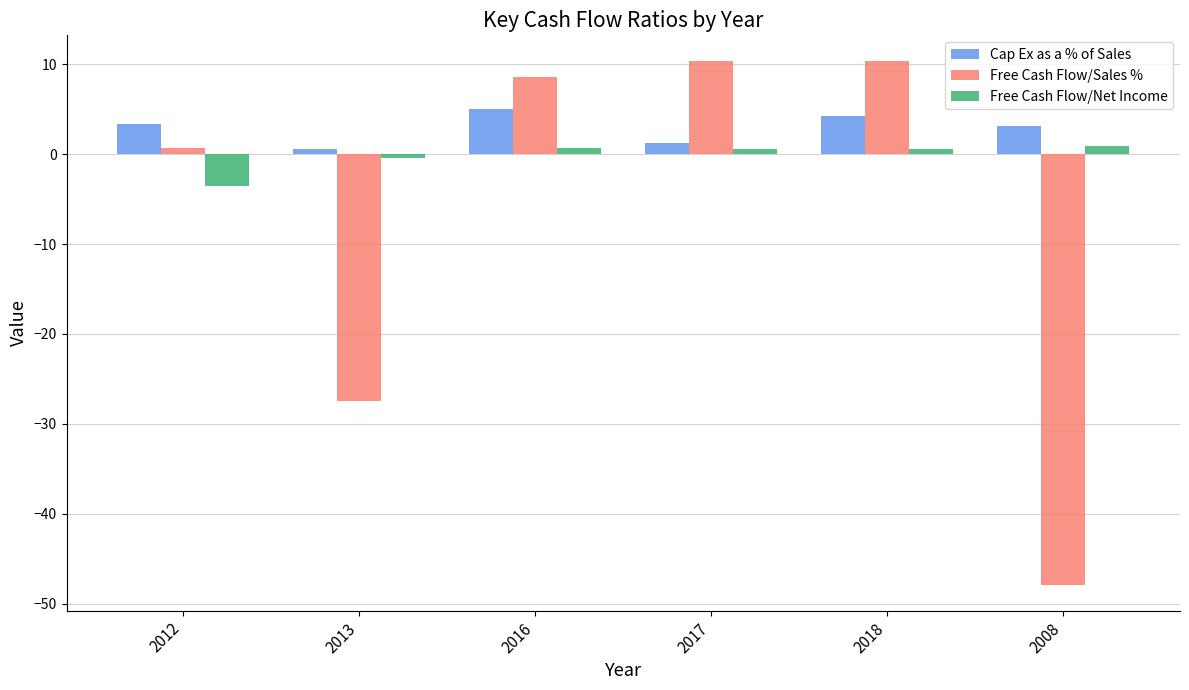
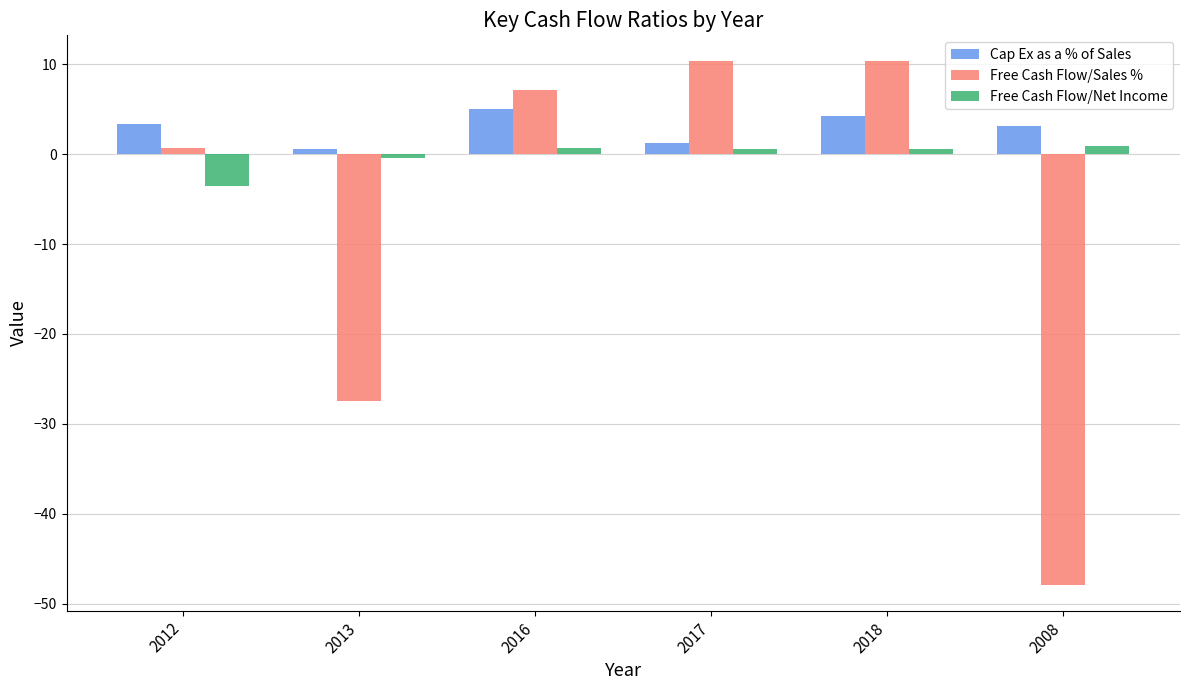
Free Cash Flow/Sales %, 2016: 9 -> 7
